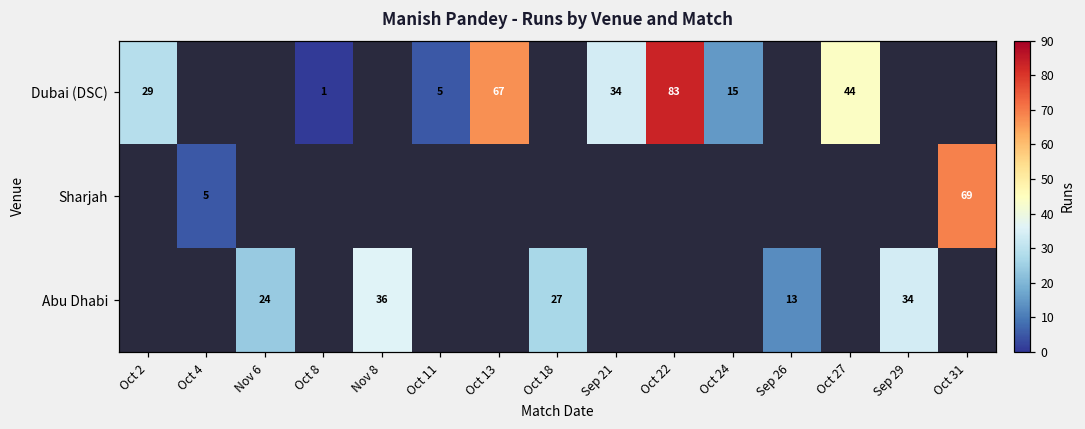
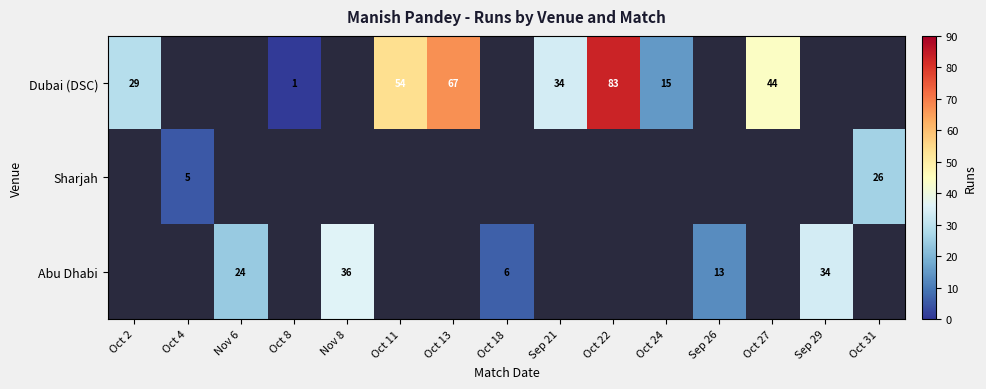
Dubai (DSC), Oct 11: 5 -> 54
Sharjah, Oct 31: 69 -> 26
Abu Dhabi, Oct 18: 27 -> 6
